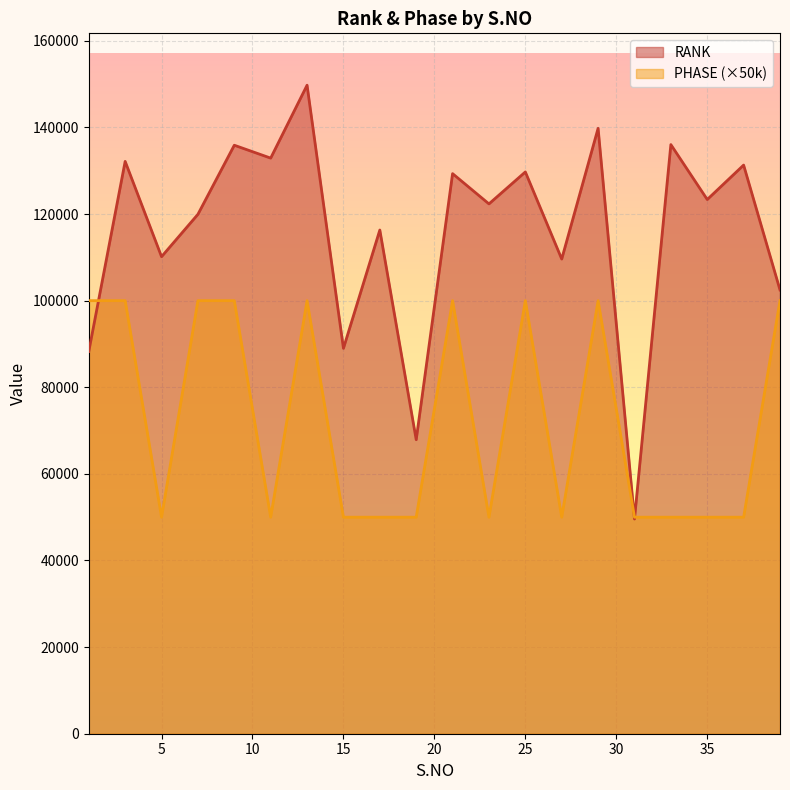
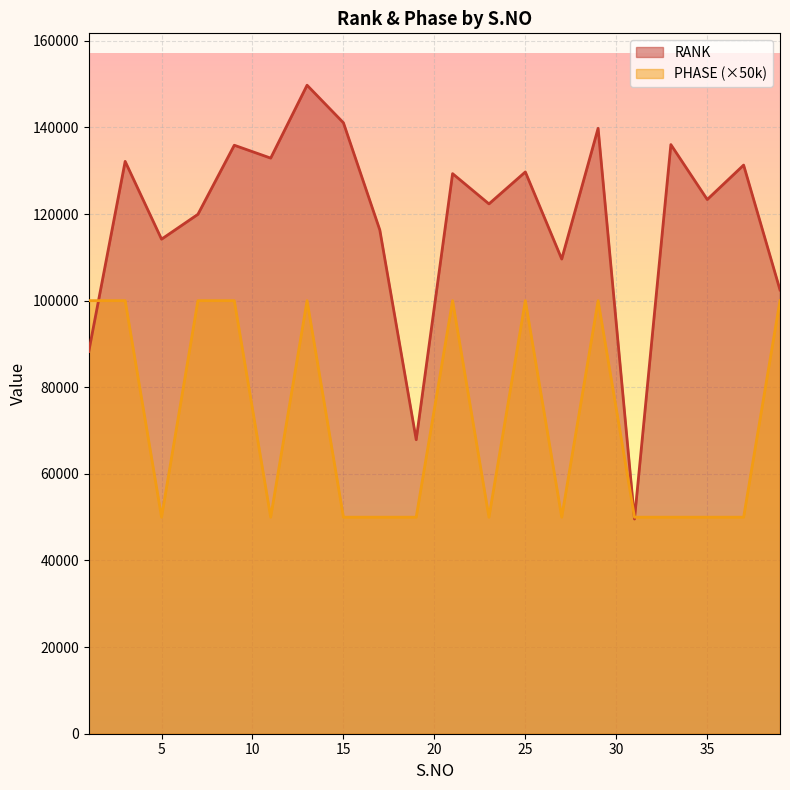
RANK, 5: 110000 -> 114000
RANK, 15: 89000 -> 141000
